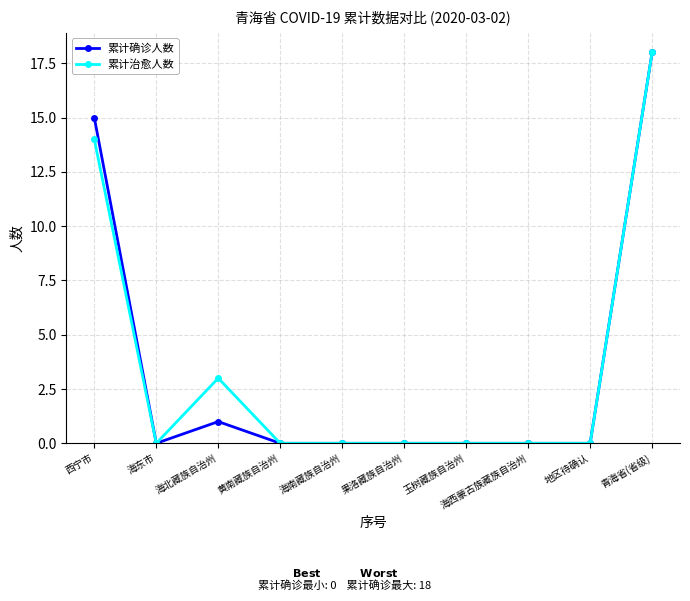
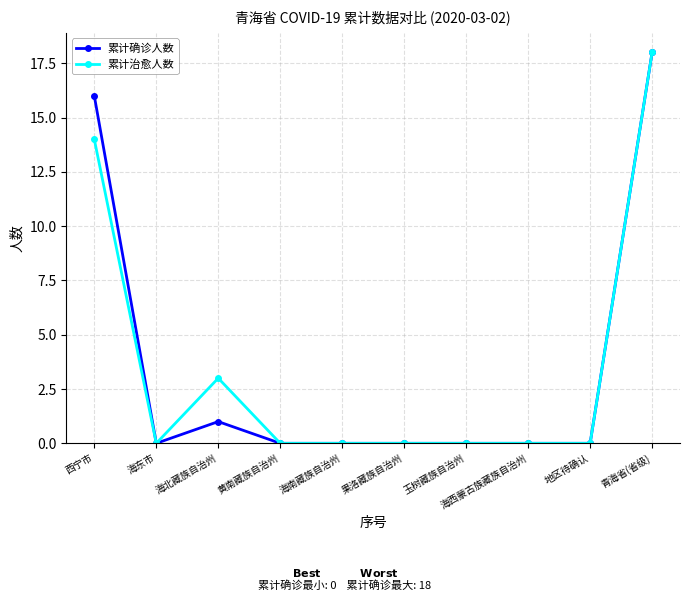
累计确诊人数, 西宁市: 15 -> 16
